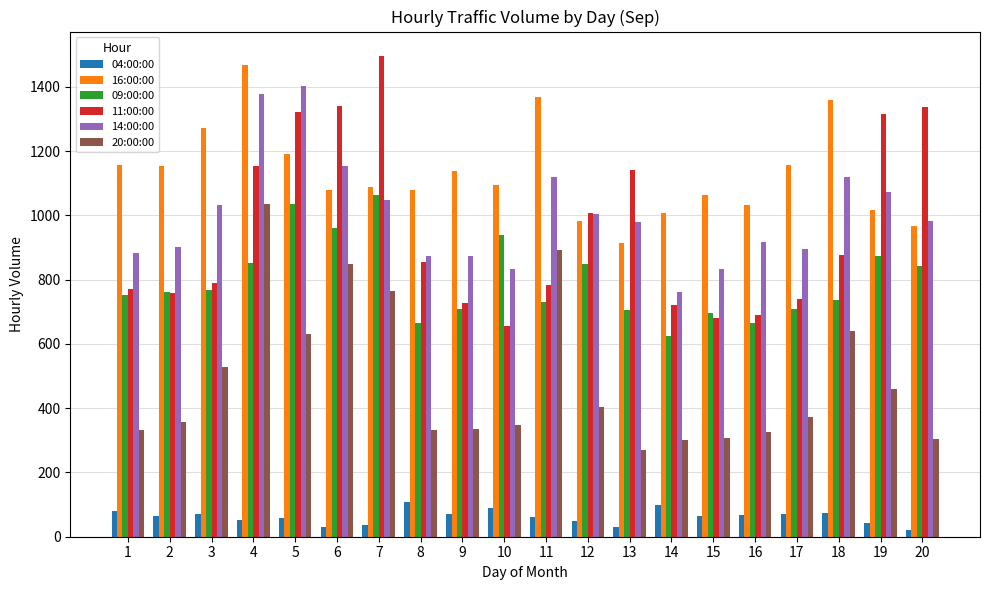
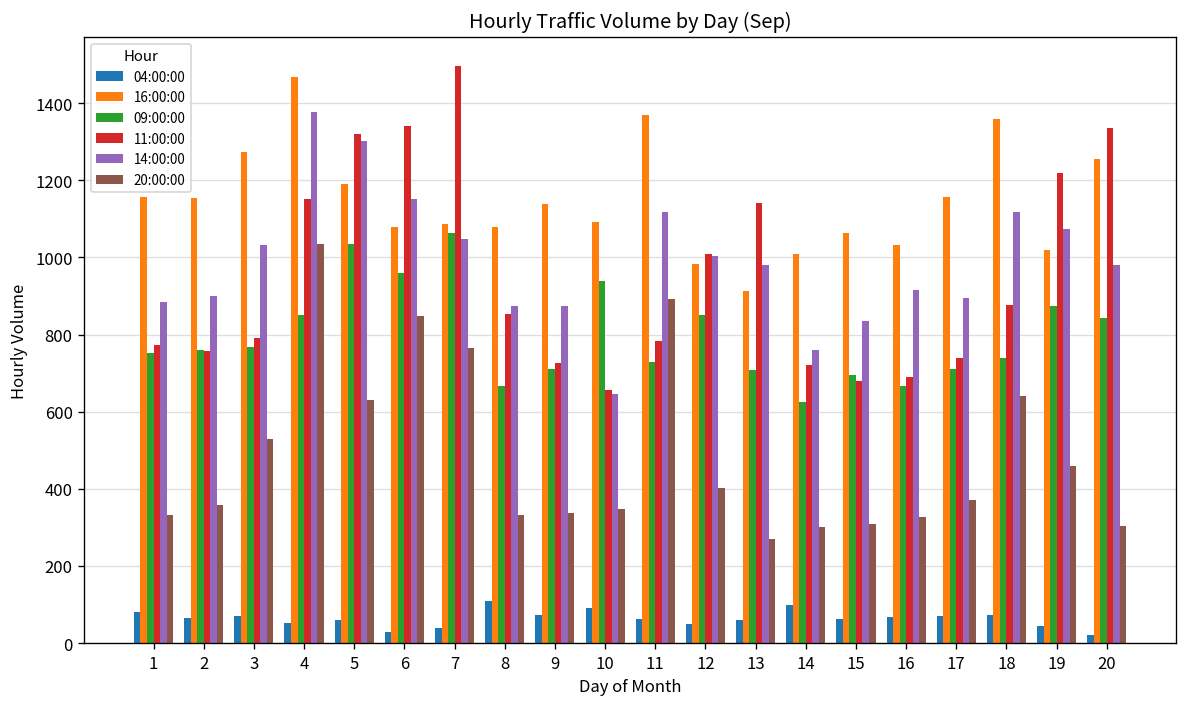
14:00:00, 5: 1400 -> 1300
14:00:00, 10: 830 -> 650
04:00:00, 13: 30 -> 60
11:00:00, 19: 1310 -> 1220
16:00:00, 20: 970 -> 1260
